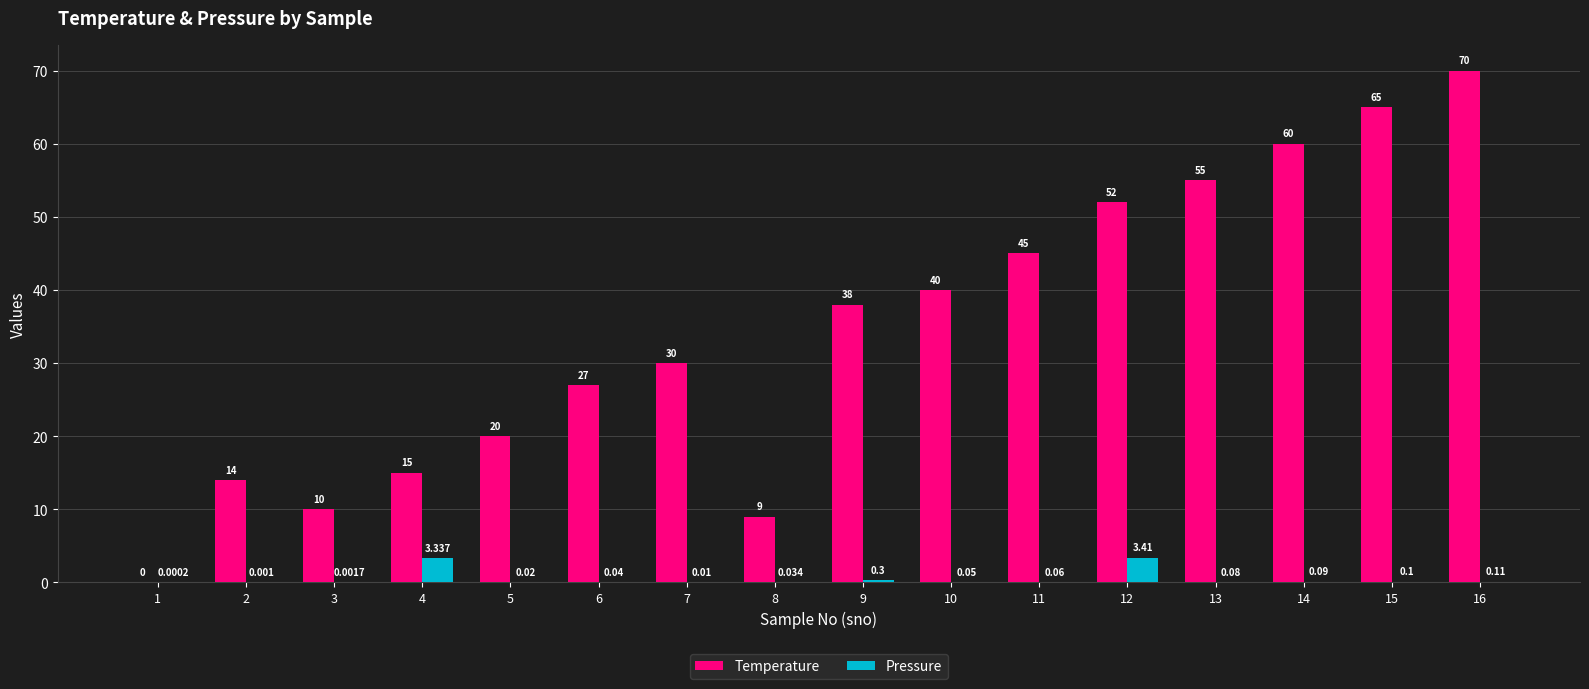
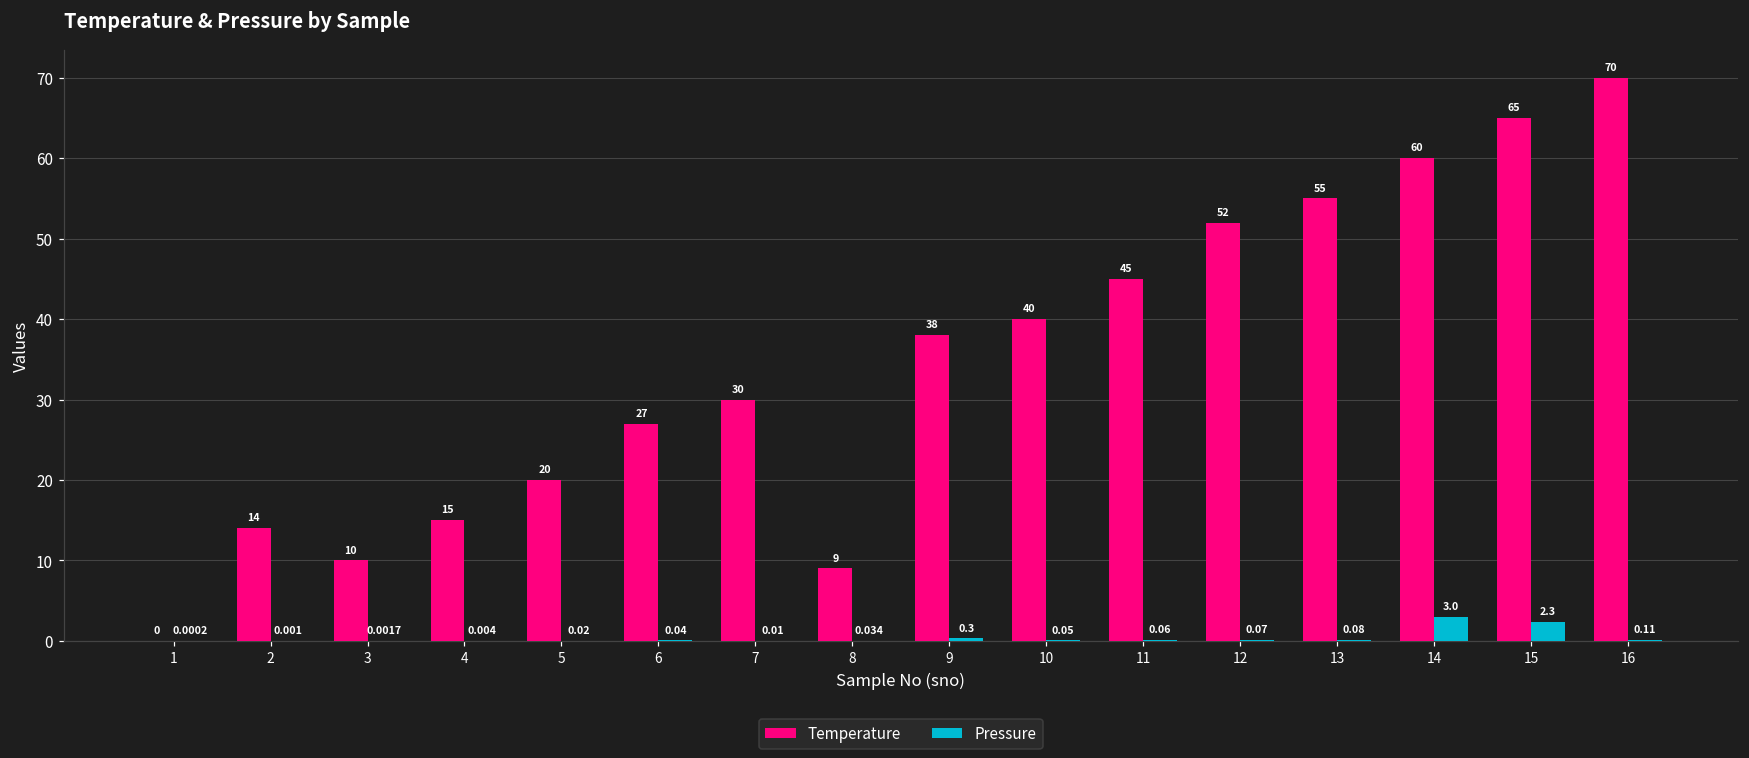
Pressure, 4: 3.337 -> 0.004
Pressure, 12: 3.41 -> 0.07
Pressure, 14: 0.09 -> 3.0
Pressure, 15: 0.1 -> 2.3
